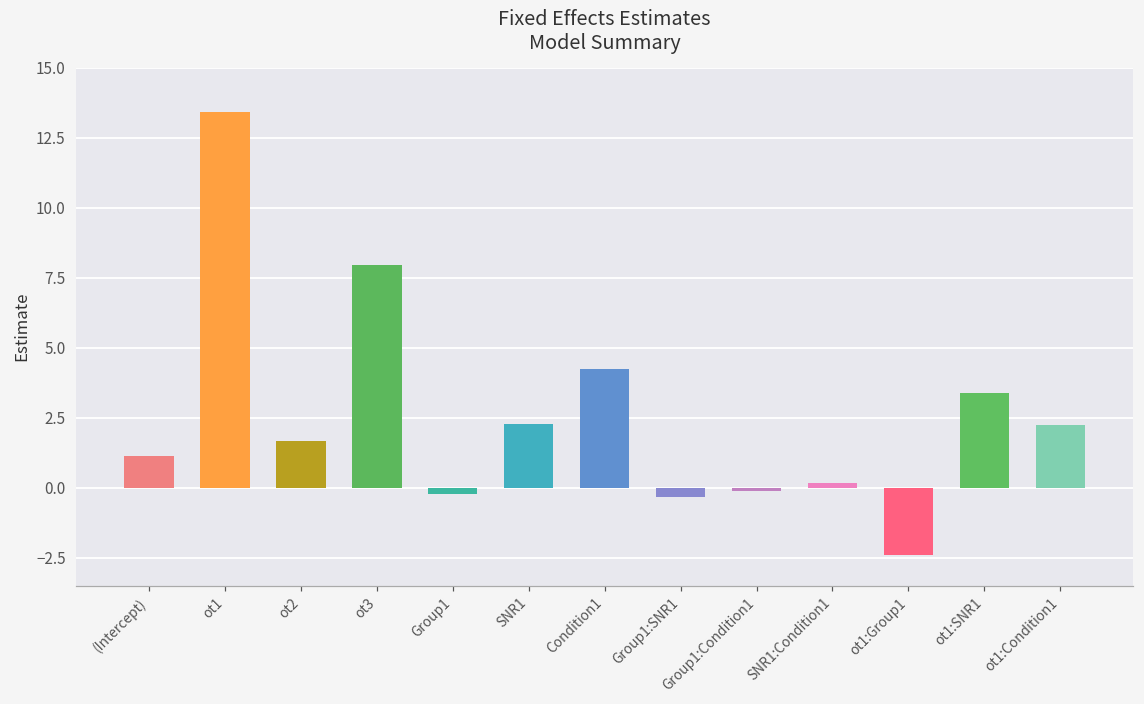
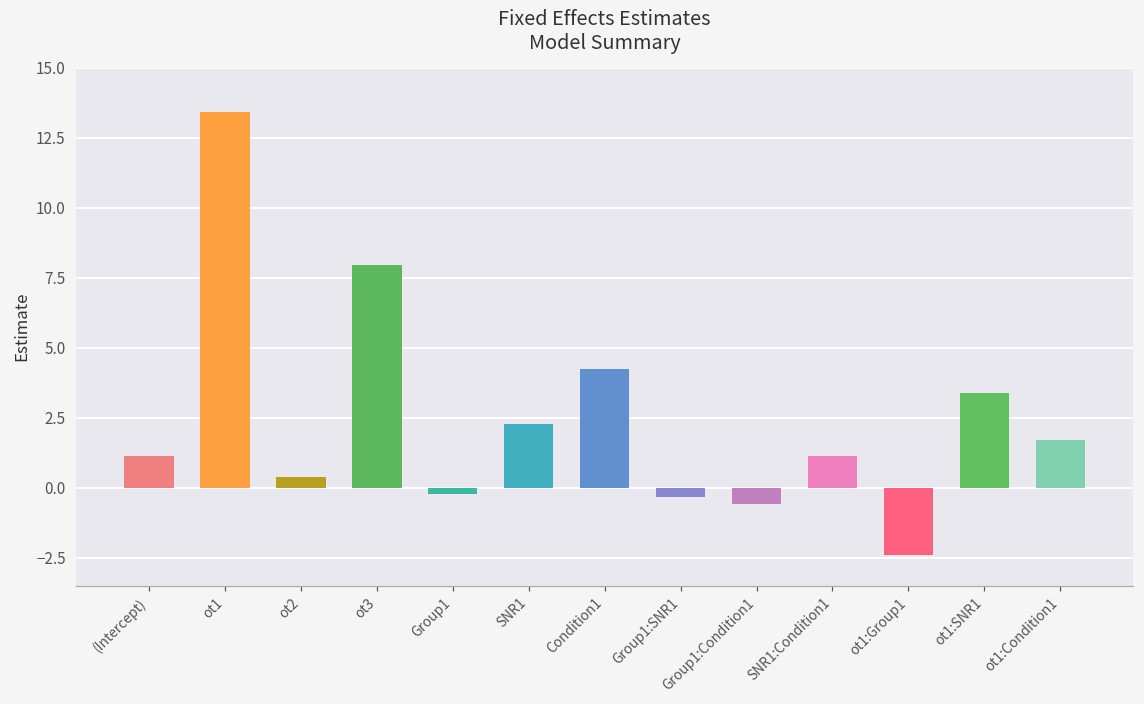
ot2: 1.6 -> 0.4
Group1:Condition1: -0.1 -> -0.6
SNR1:Condition1: 0.2 -> 1.1
ot1:Condition1: 2.2 -> 1.7
